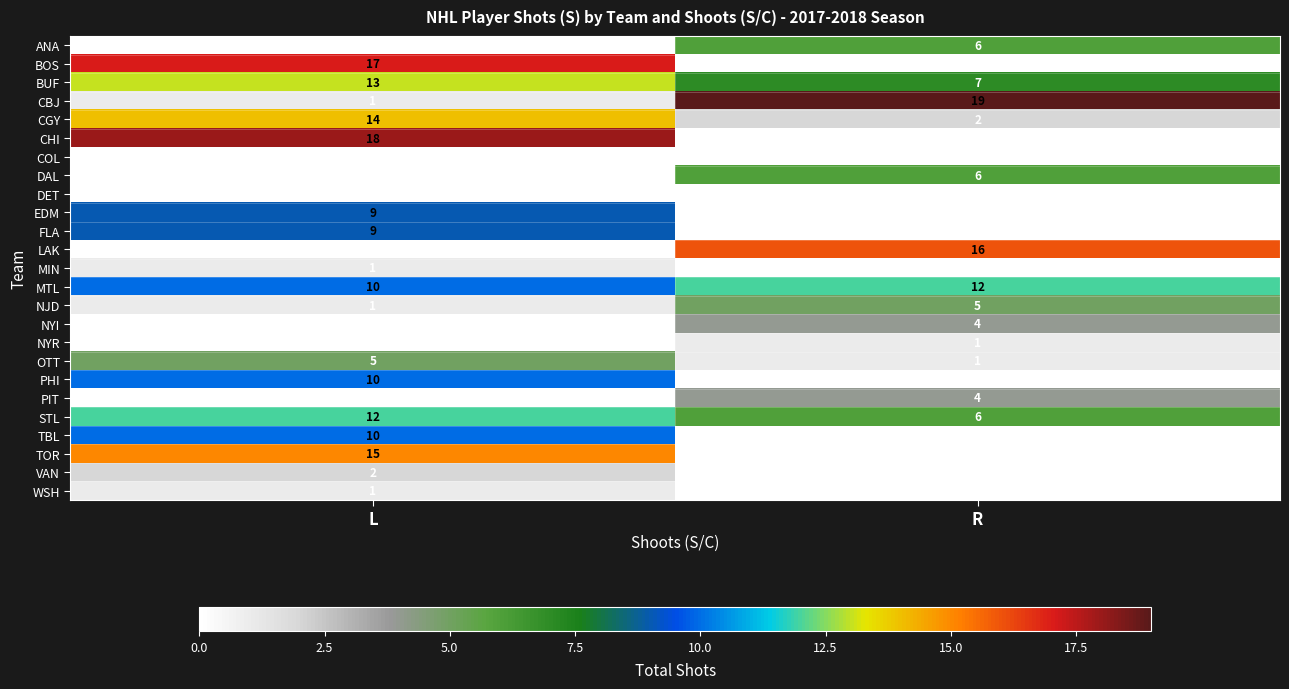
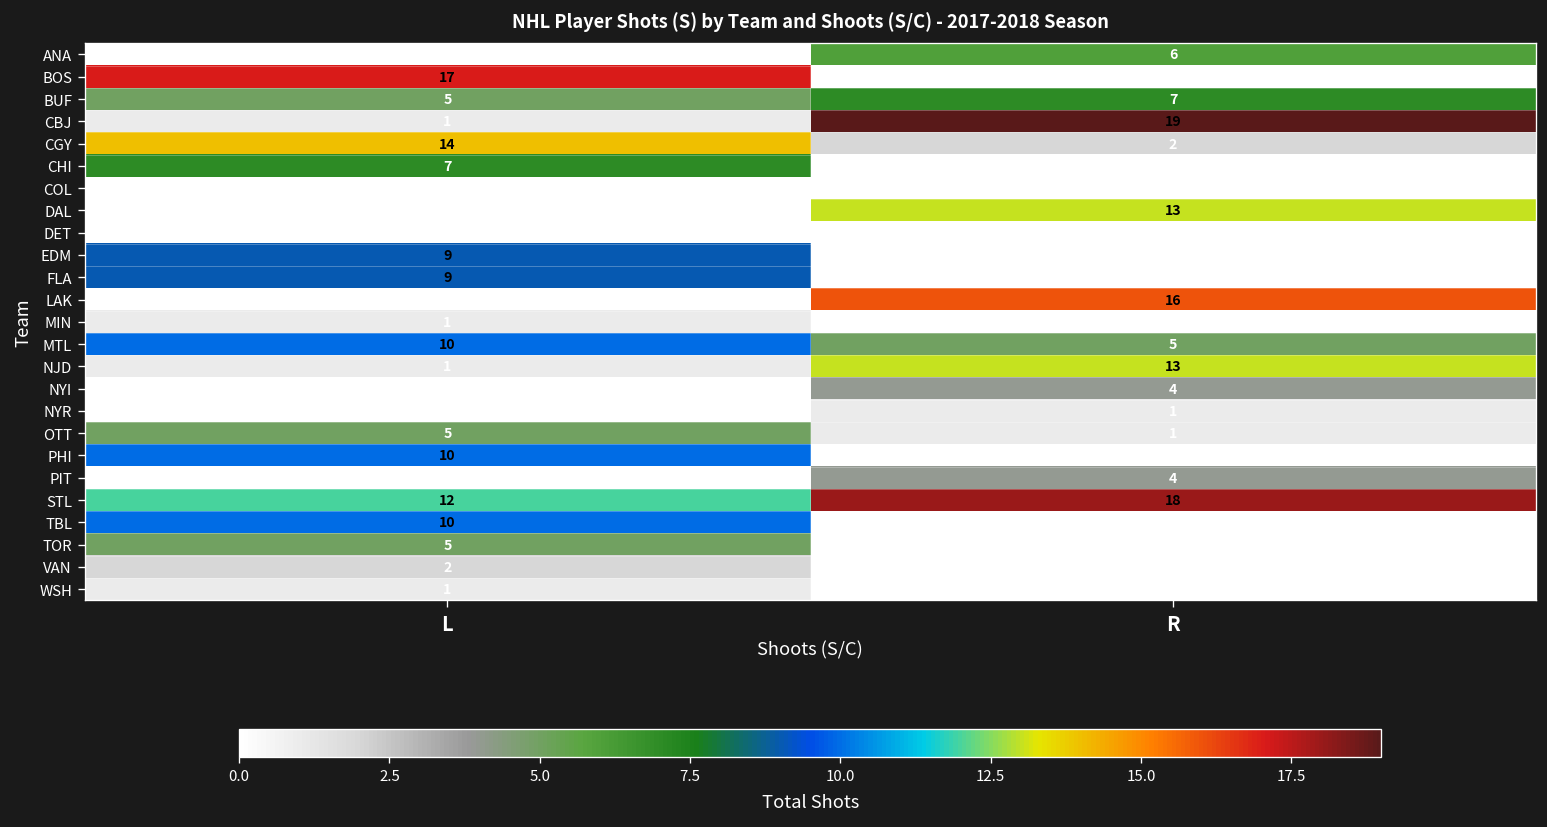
BUF, L: 13 -> 5
CHI, L: 18 -> 7
DAL, R: 6 -> 13
MTL, R: 12 -> 5
NJD, R: 5 -> 13
STL, R: 6 -> 18
TOR, L: 15 -> 5
